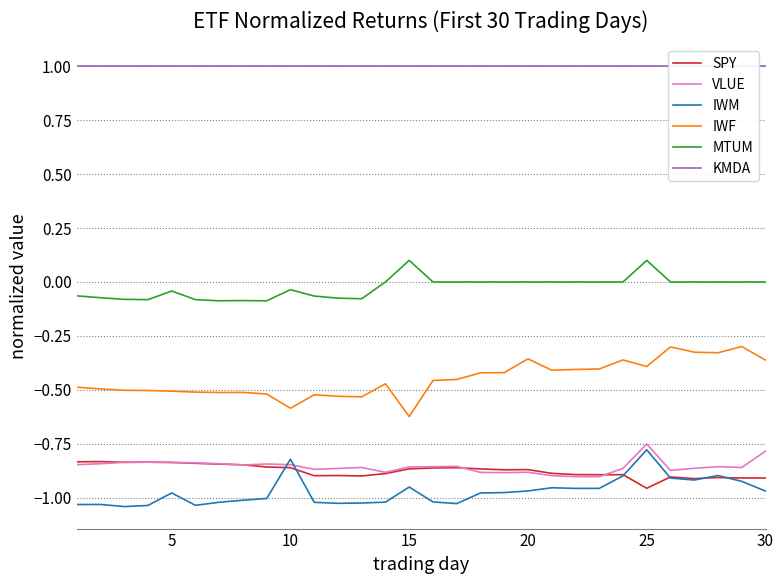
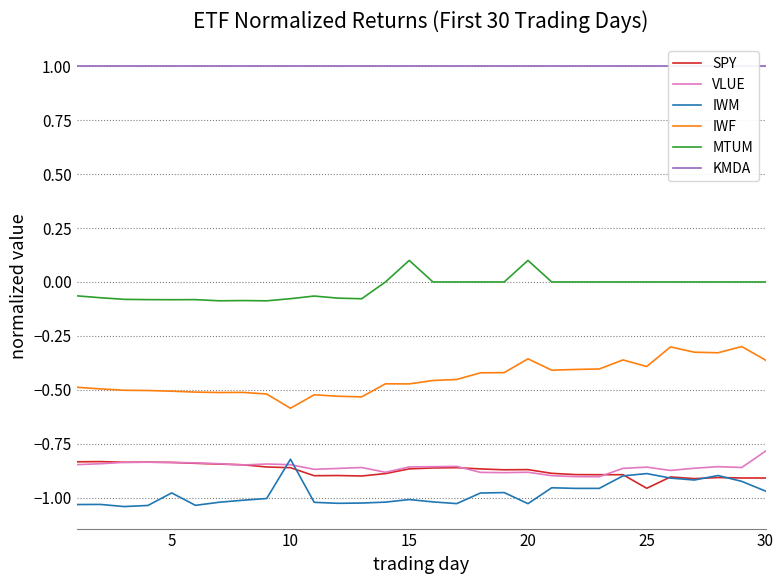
MTUM, 5: -0.04 -> -0.08
MTUM, 10: -0.04 -> -0.08
IWM, 15: -0.95 -> -1.01
IWF, 15: -0.62 -> -0.47
IWM, 20: -0.97 -> -1.03
MTUM, 20: 0.0 -> 0.1
VLUE, 25: -0.75 -> -0.86
IWM, 25: -0.78 -> -0.89
MTUM, 25: 0.1 -> 0.0
